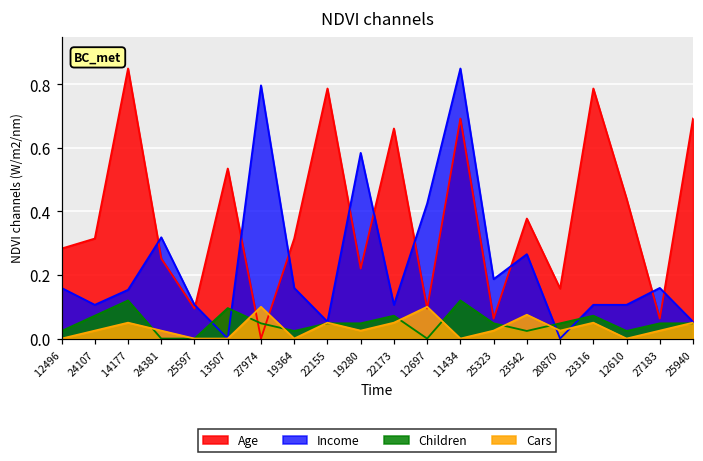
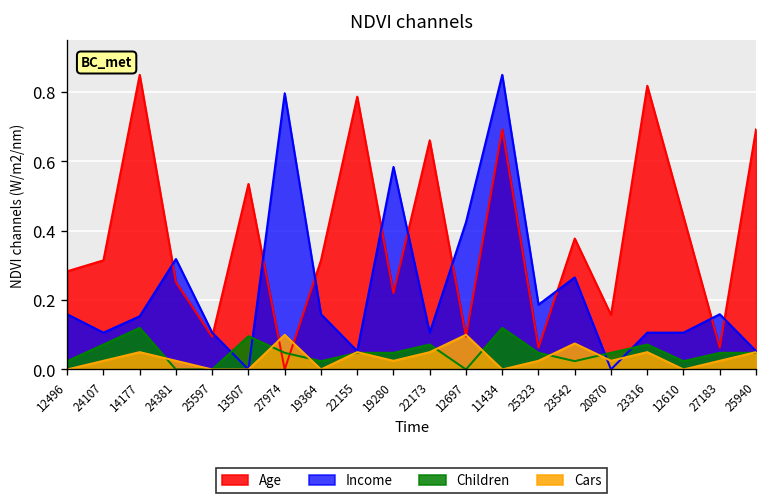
Age, 23316: 0.79 -> 0.82
